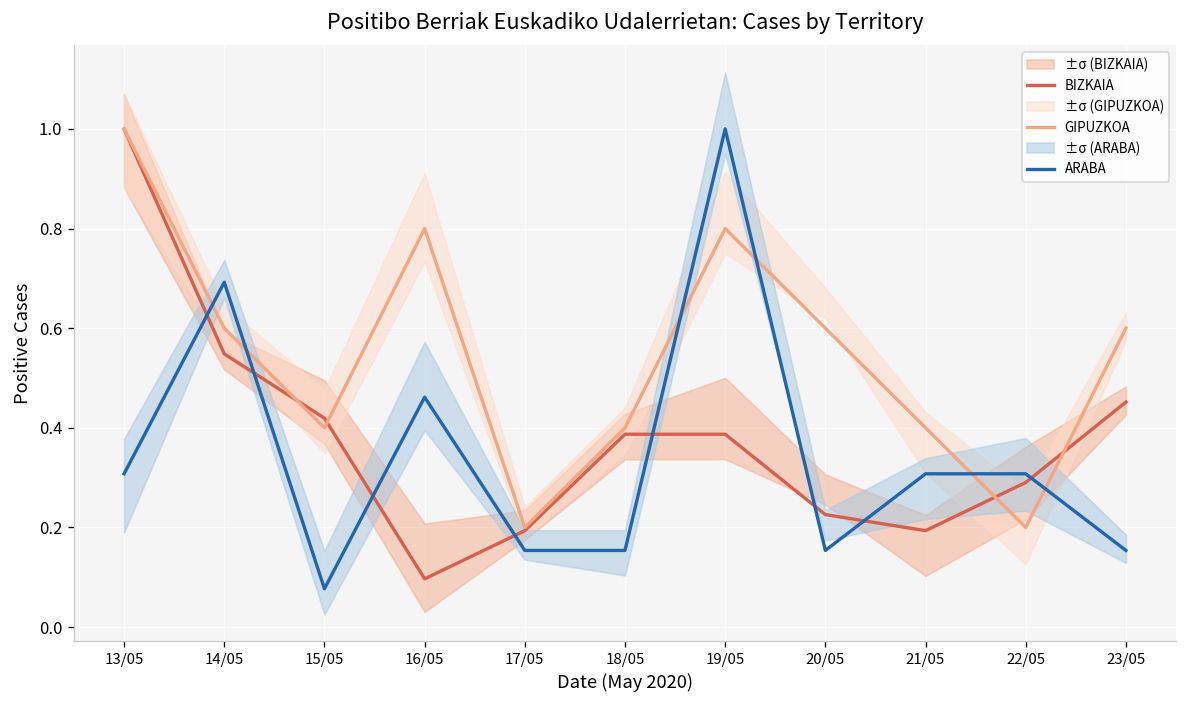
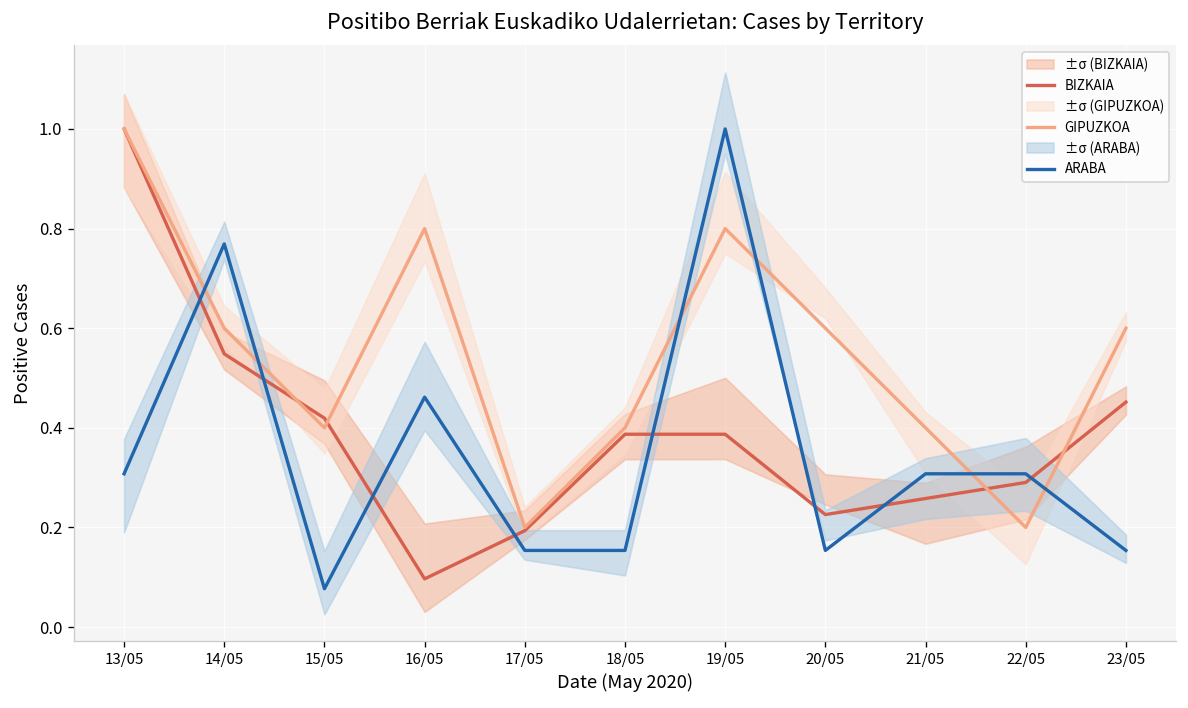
ARABA, 14/05: 0.69 -> 0.77
BIZKAIA, 21/05: 0.19 -> 0.26
